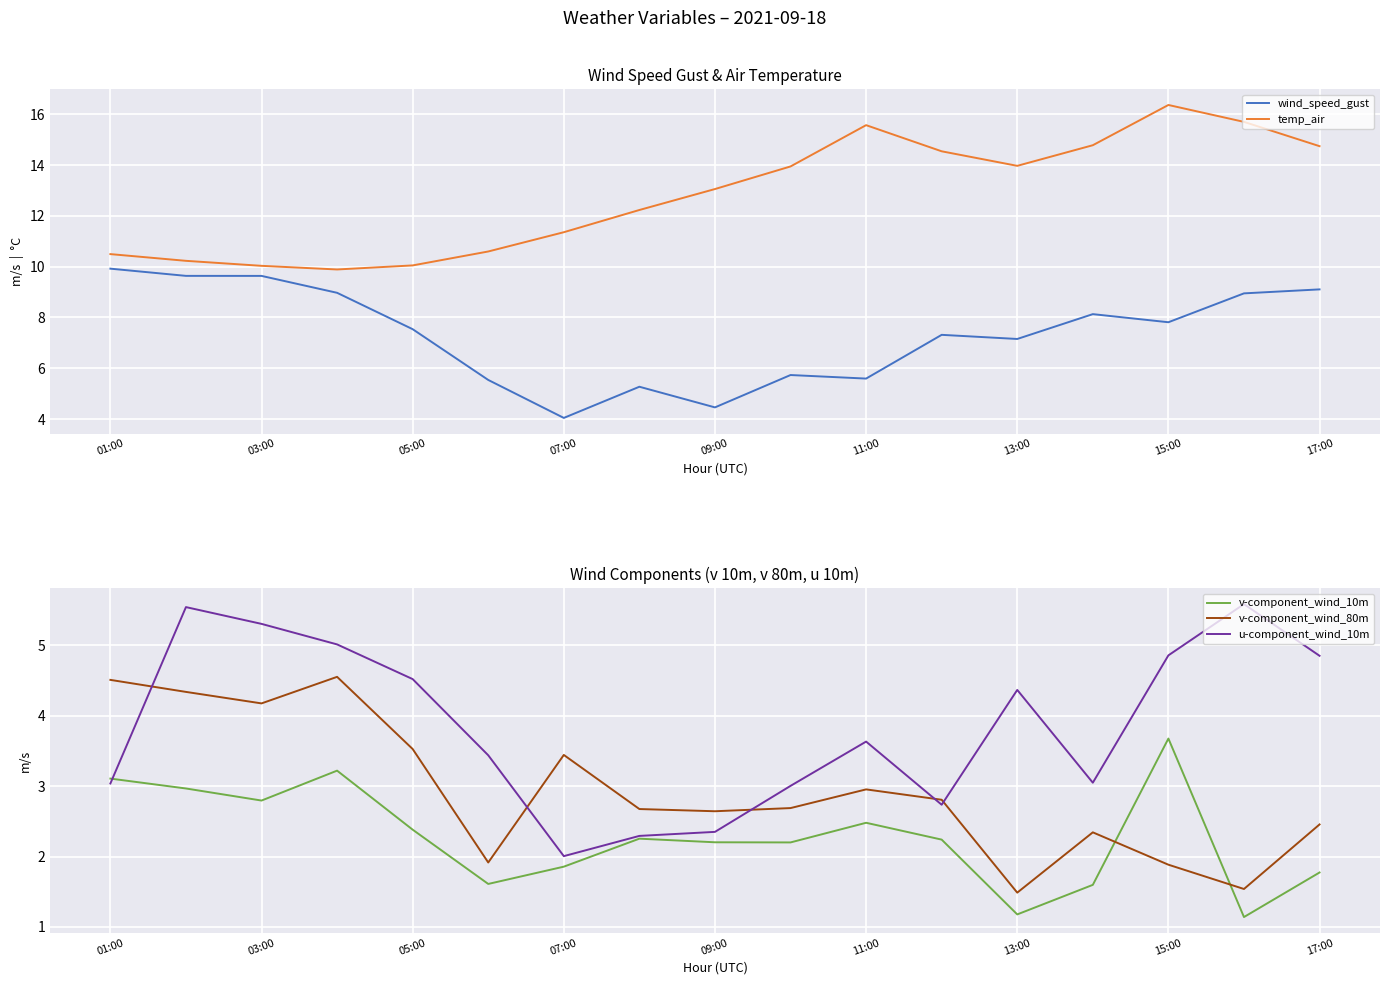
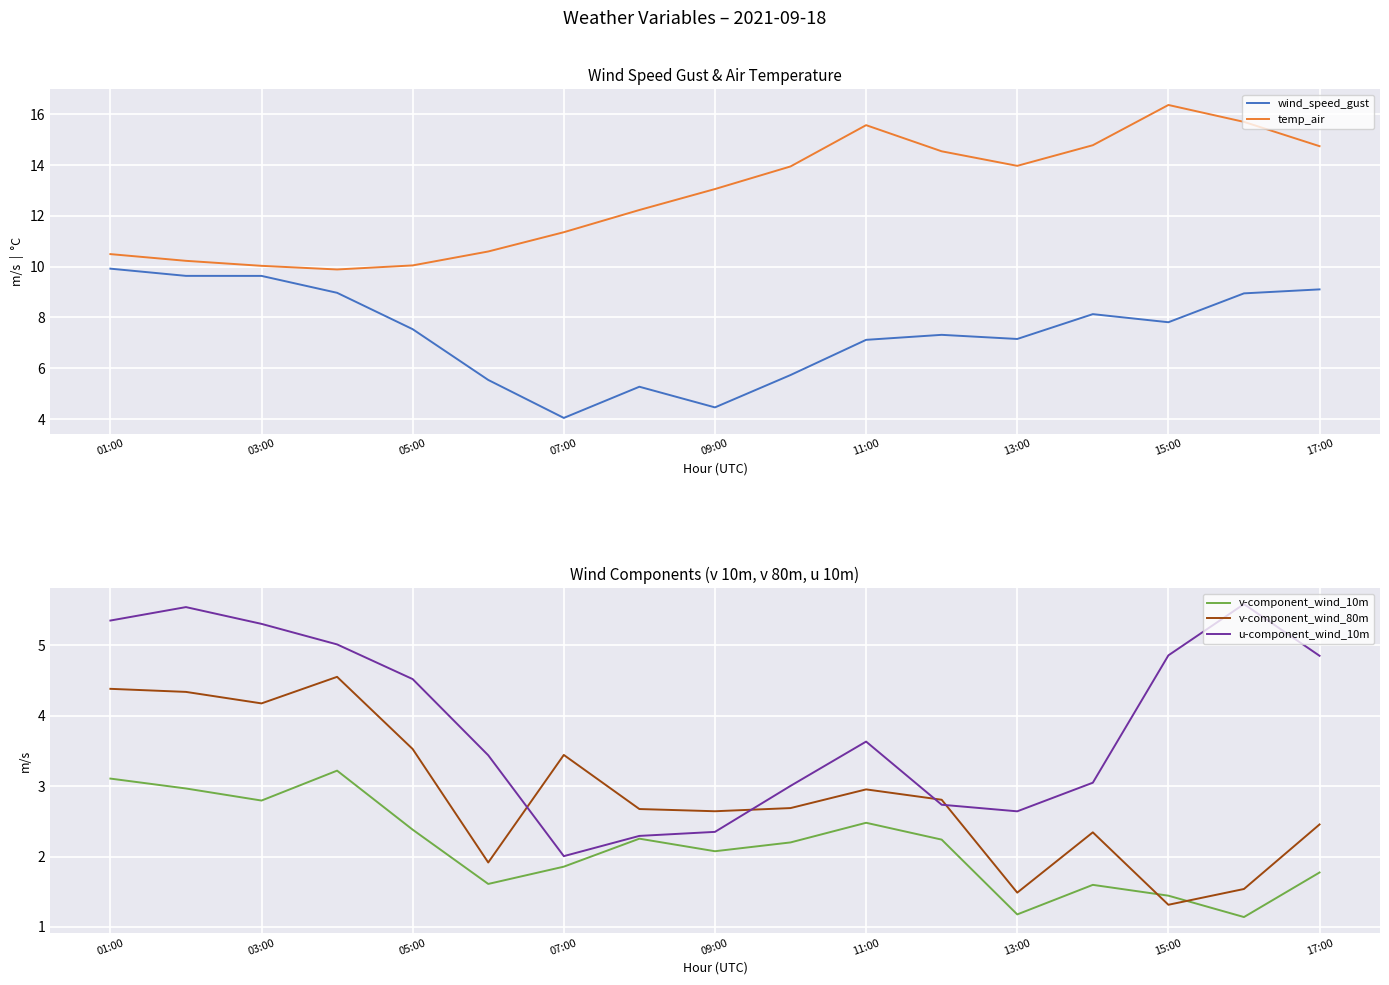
Wind Speed Gust & Air Temperature, wind_speed_gust, 11:00: 5.6 -> 7.1
Wind Components (v 10m, v 80m, u 10m), v-component_wind_80m, 01:00: 4.5 -> 4.4
Wind Components (v 10m, v 80m, u 10m), u-component_wind_10m, 01:00: 3.0 -> 5.3
Wind Components (v 10m, v 80m, u 10m), v-component_wind_10m, 09:00: 2.2 -> 2.1
Wind Components (v 10m, v 80m, u 10m), u-component_wind_10m, 13:00: 4.4 -> 2.6
Wind Components (v 10m, v 80m, u 10m), v-component_wind_10m, 15:00: 3.7 -> 1.4
Wind Components (v 10m, v 80m, u 10m), v-component_wind_80m, 15:00: 1.9 -> 1.3
